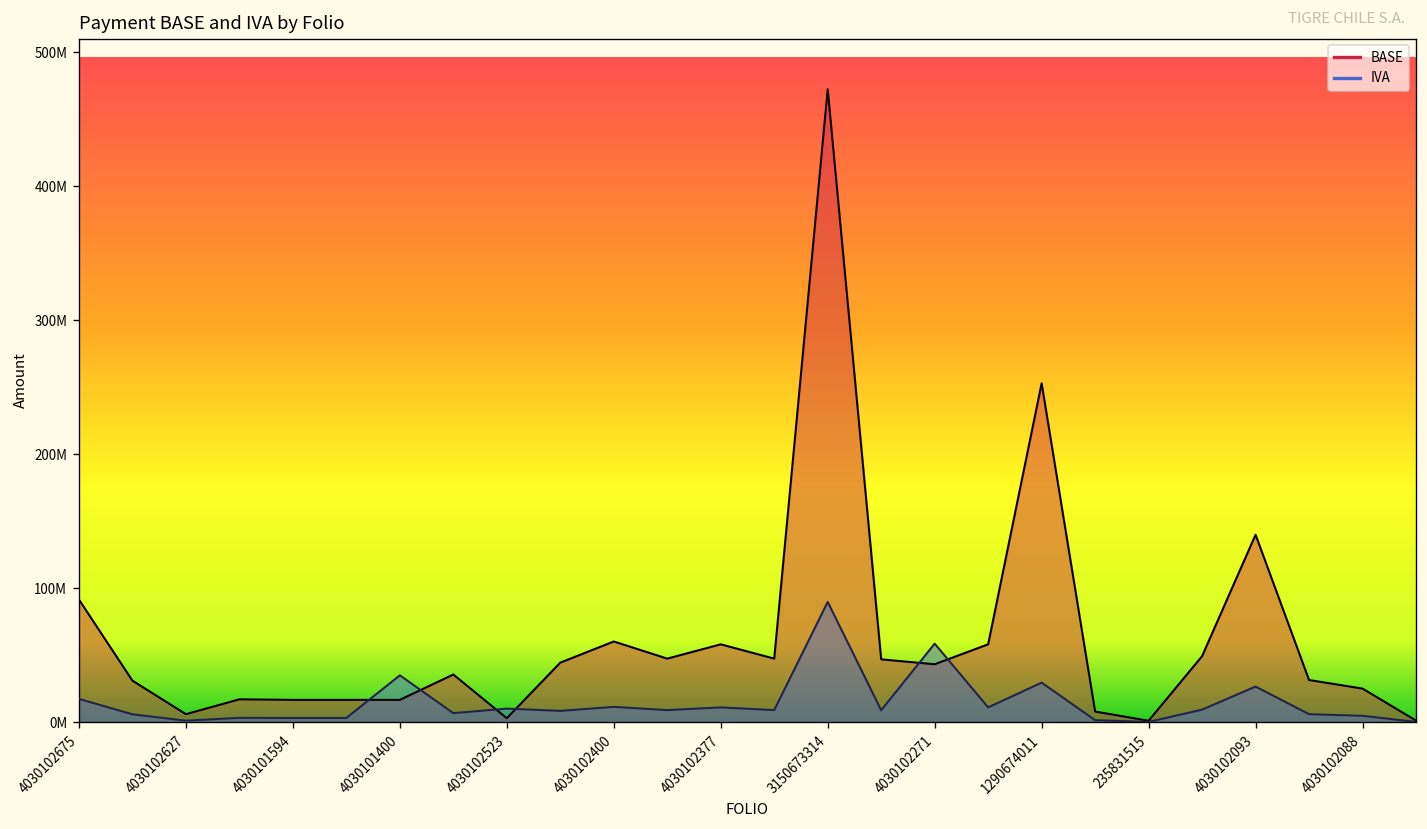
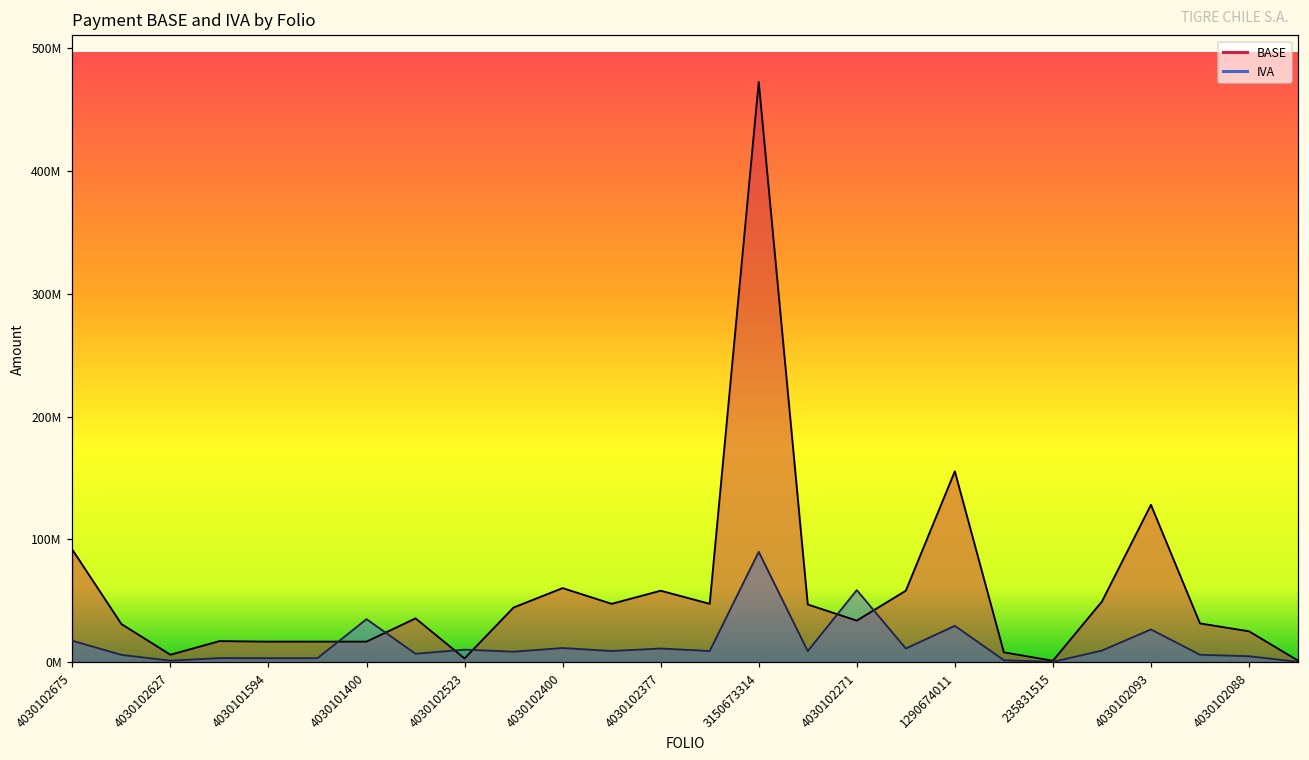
BASE, 4030102271: 43000000 -> 34000000
BASE, 1290674011: 253000000 -> 155000000
BASE, 4030102093: 140000000 -> 128000000
